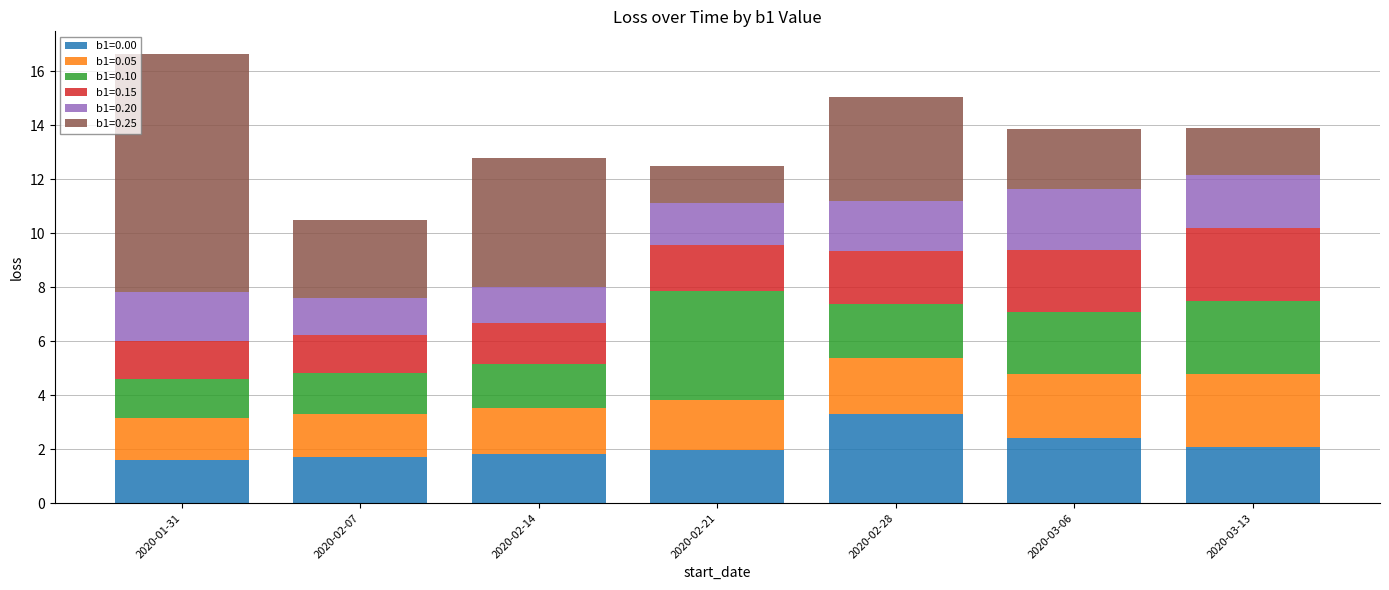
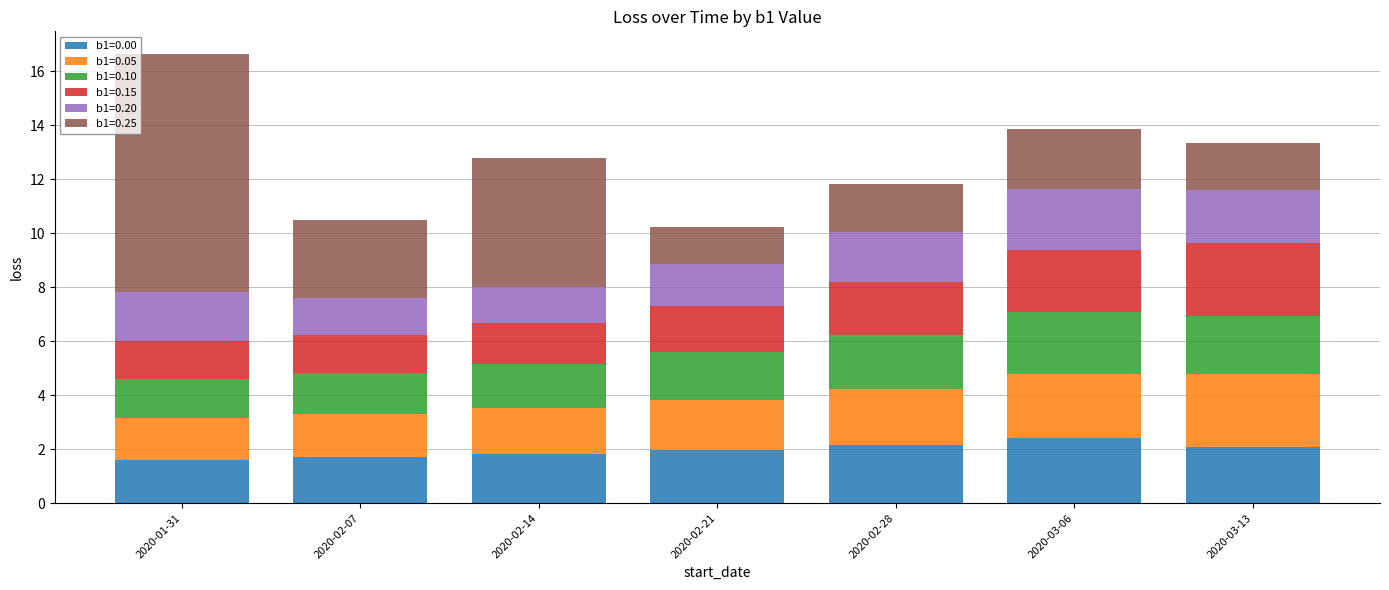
b1=0.10, 2020-02-21: 4.1 -> 1.8
b1=0.00, 2020-02-28: 3.3 -> 2.2
b1=0.25, 2020-02-28: 3.8 -> 1.8
b1=0.10, 2020-03-13: 2.7 -> 2.2
